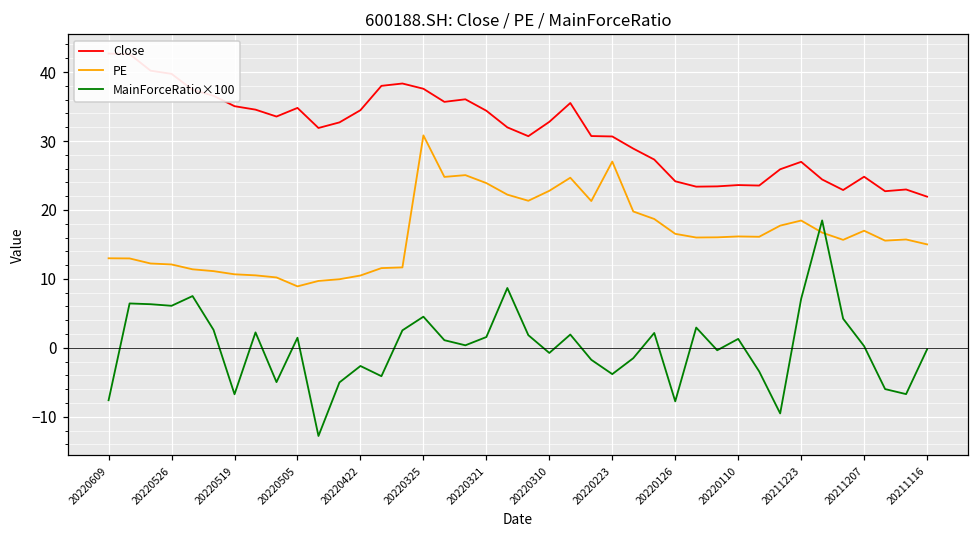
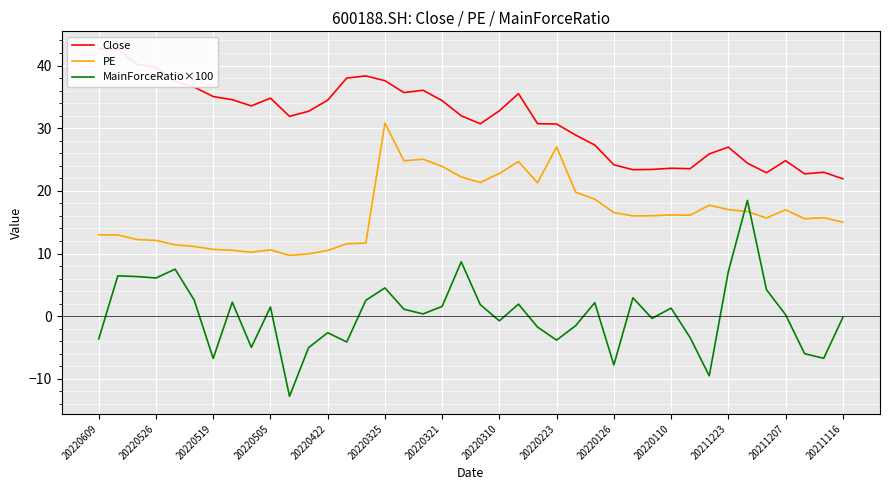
MainForceRatio×100, 20220609: -8 -> -4
PE, 20220505: 9 -> 11
PE, 20211223: 18 -> 17
